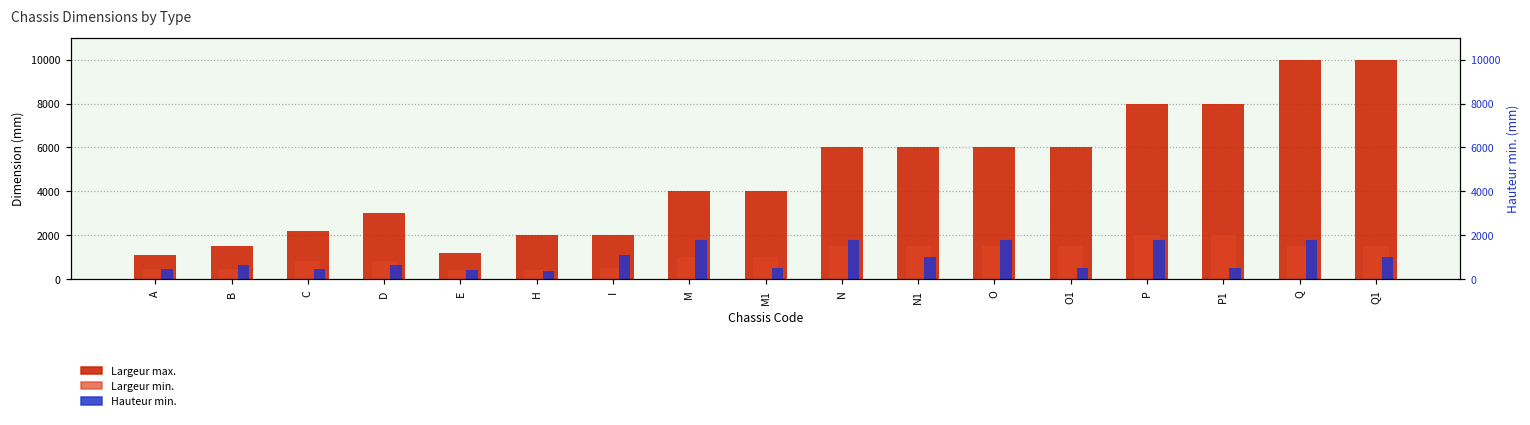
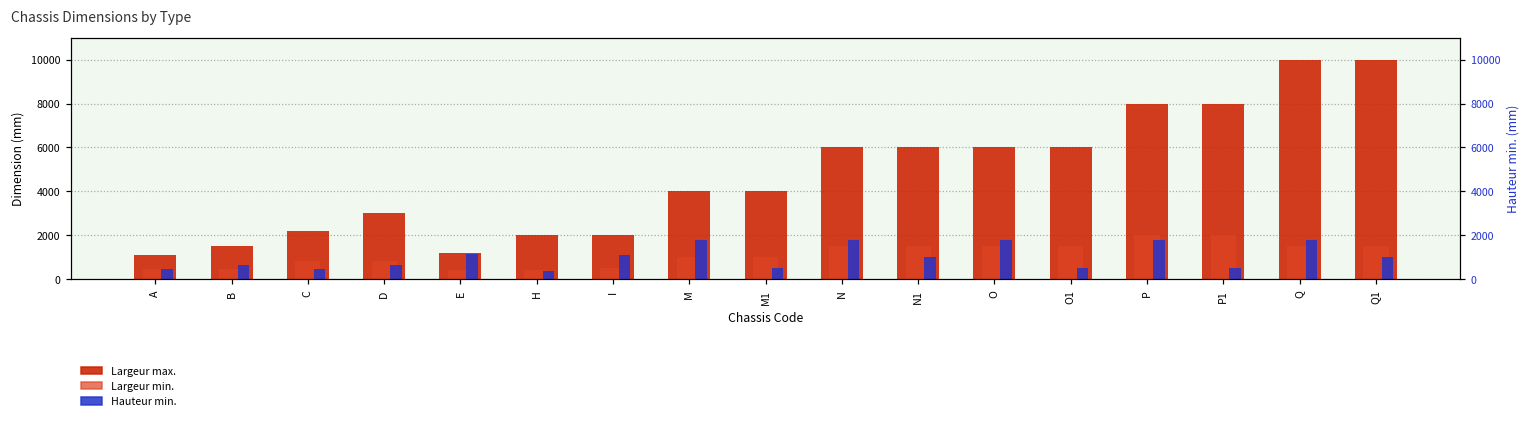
Hauteur min., E: 400 -> 1100
